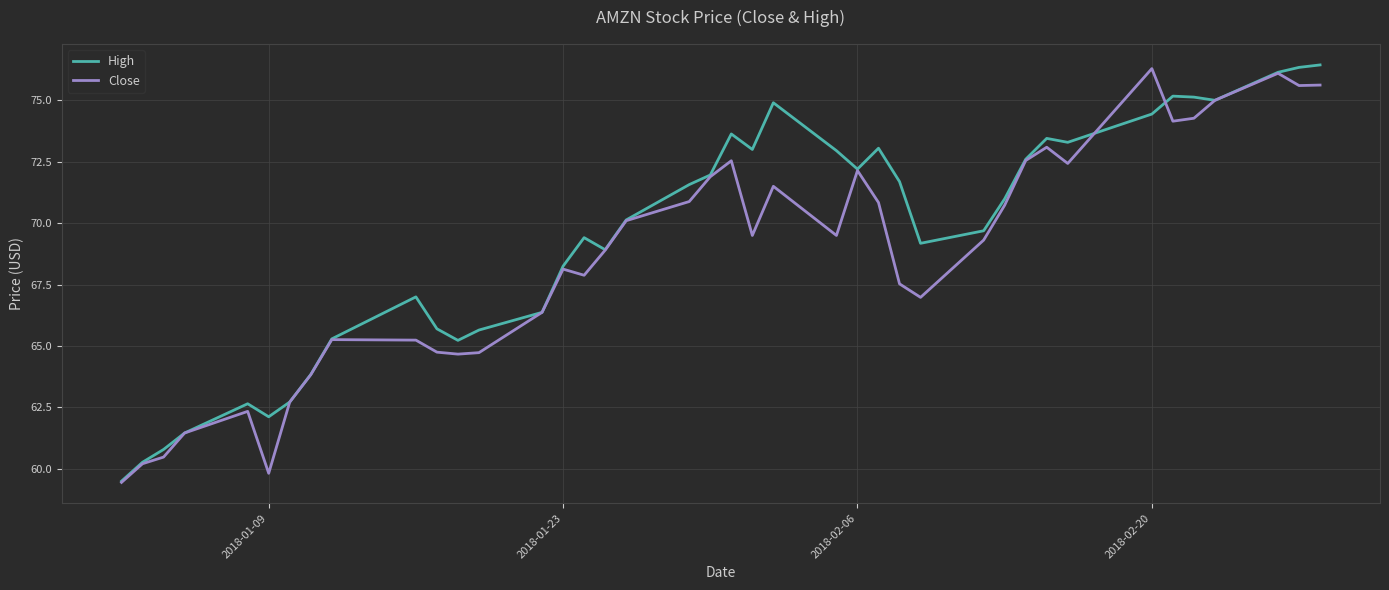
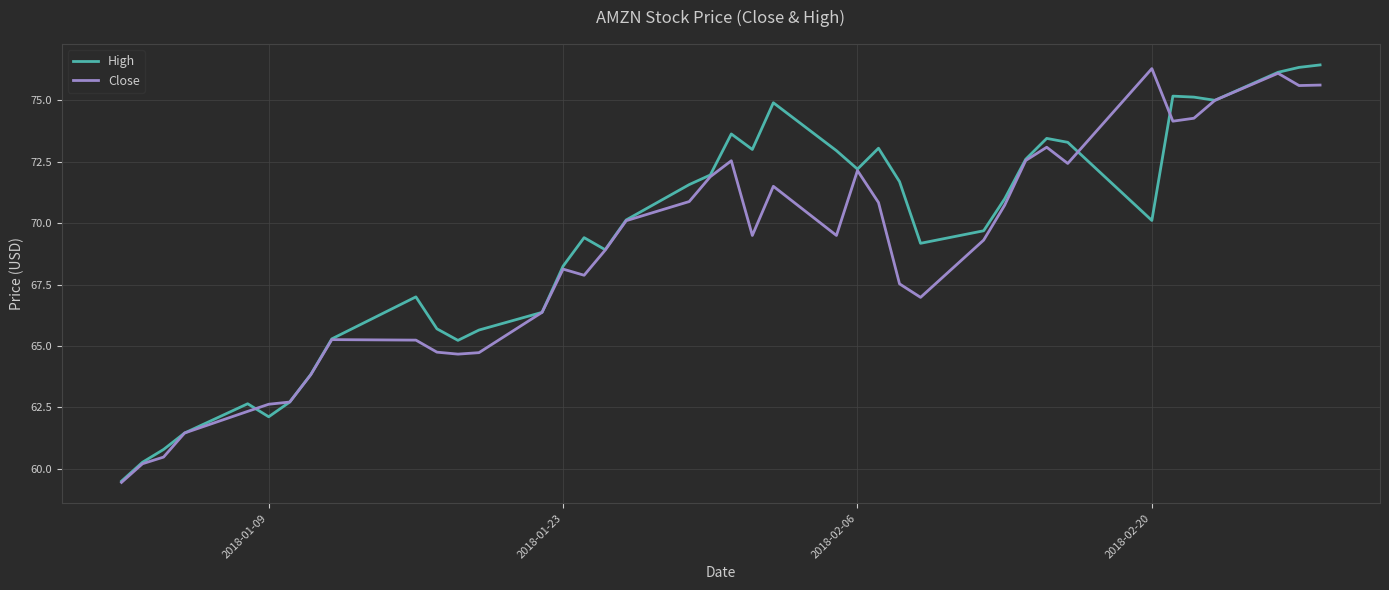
Close, 2018-01-09: 59.8 -> 62.6
High, 2018-02-20: 74.4 -> 70.1
